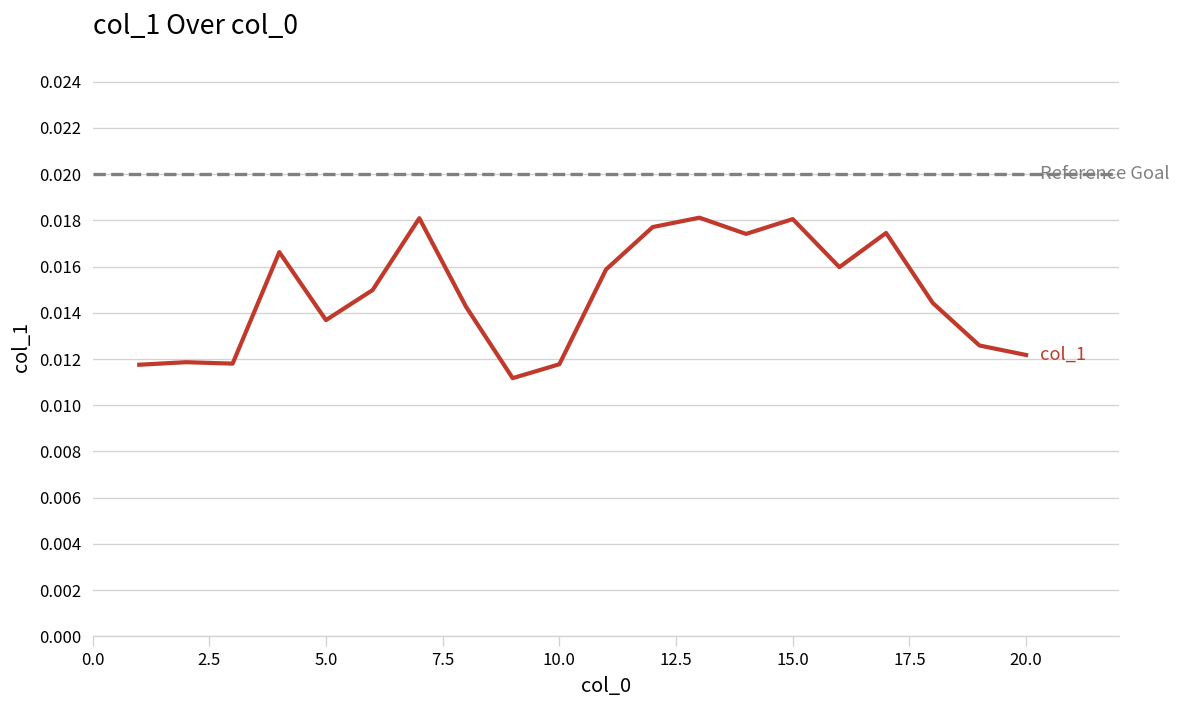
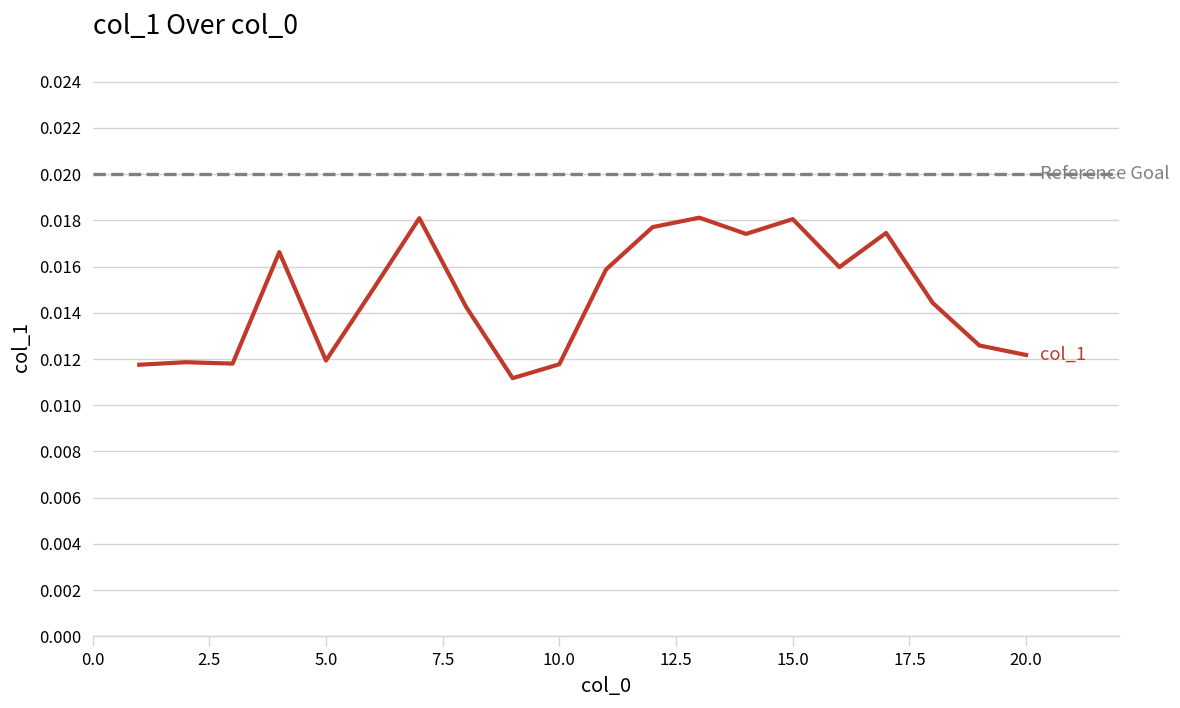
5.0: 0.0137 -> 0.0119
